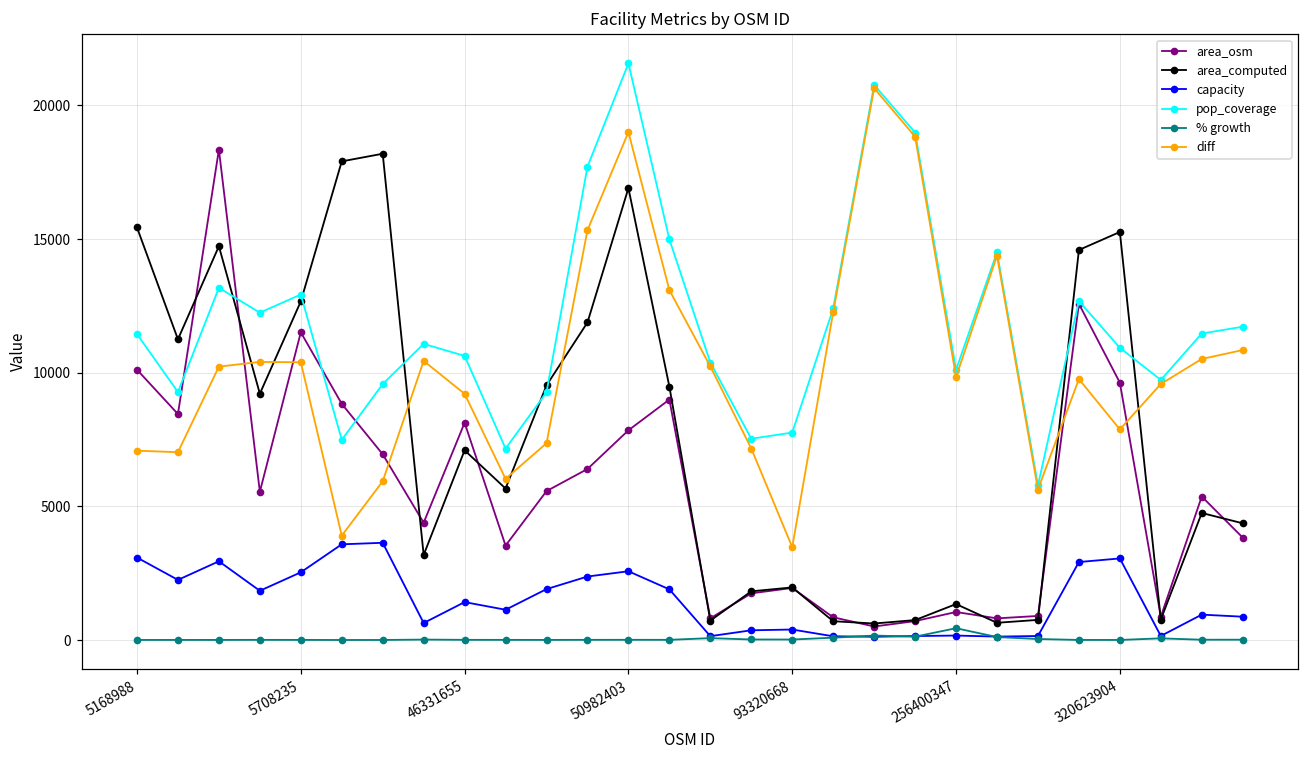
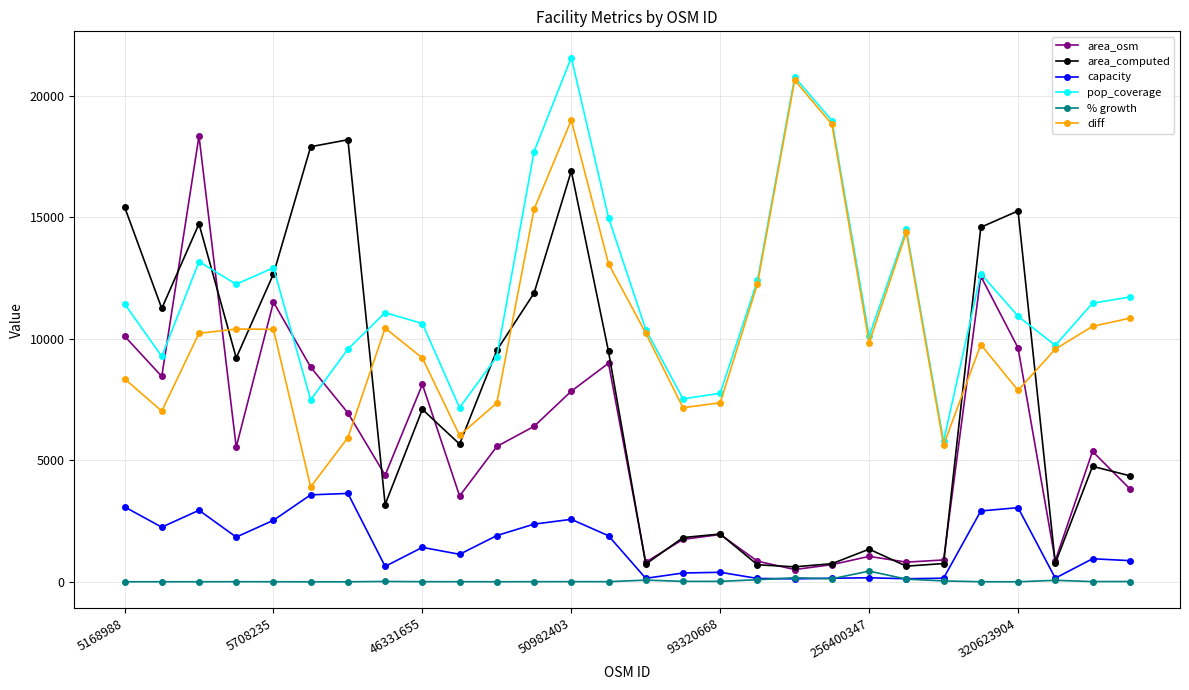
diff, 5168988: 7100 -> 8400
diff, 93320668: 3500 -> 7400
